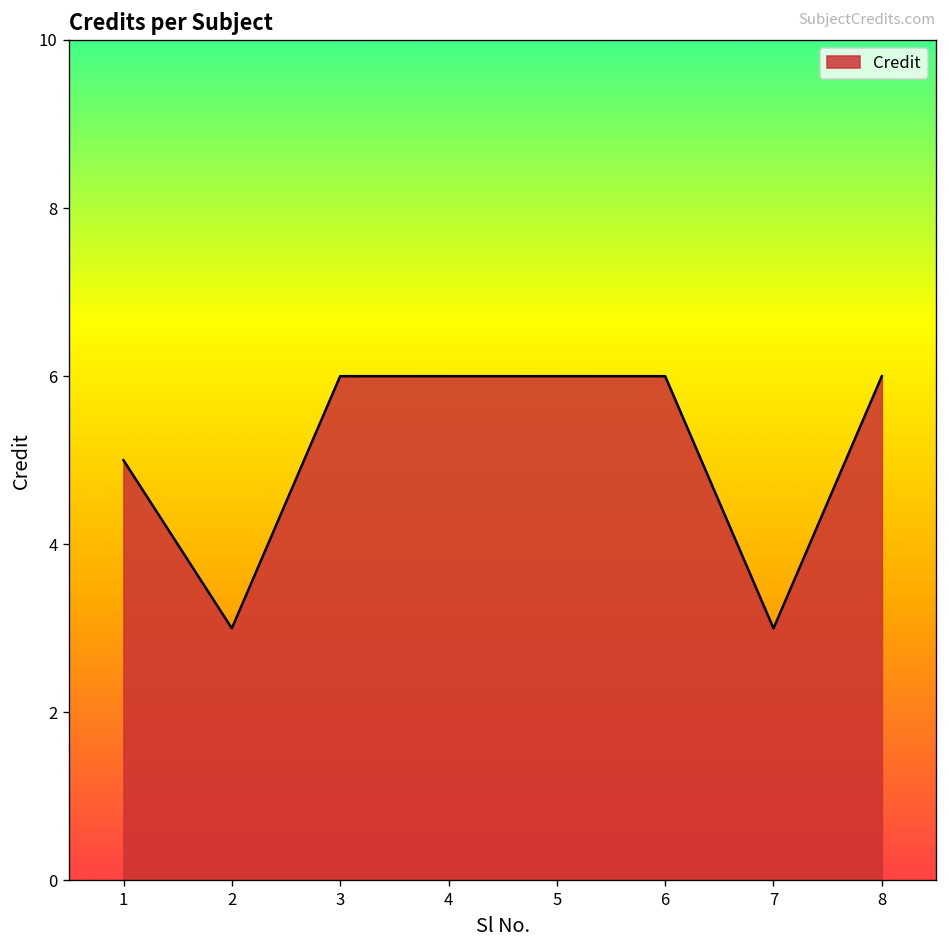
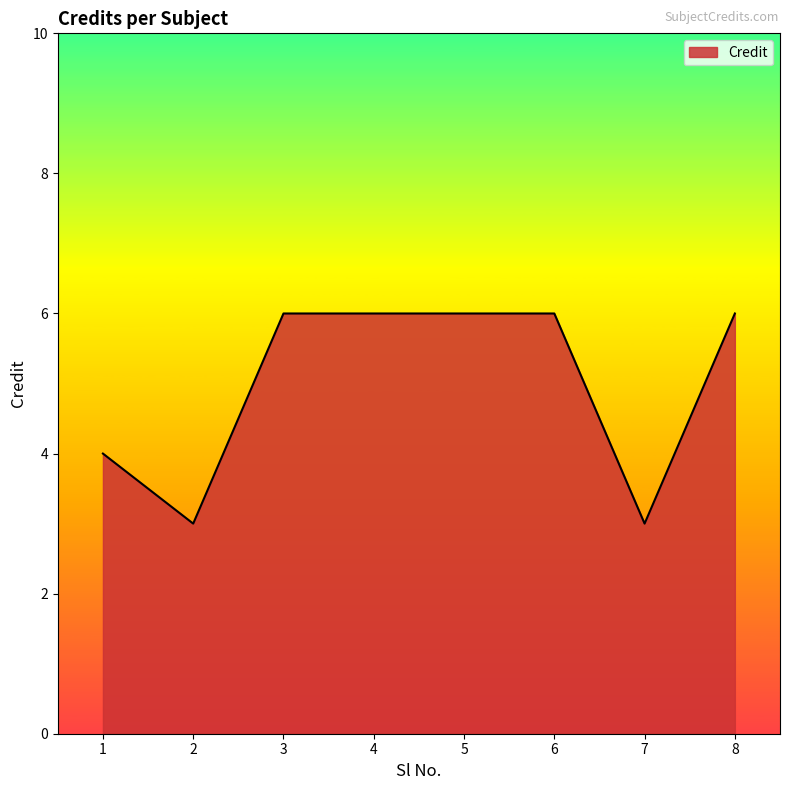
1: 5 -> 4
